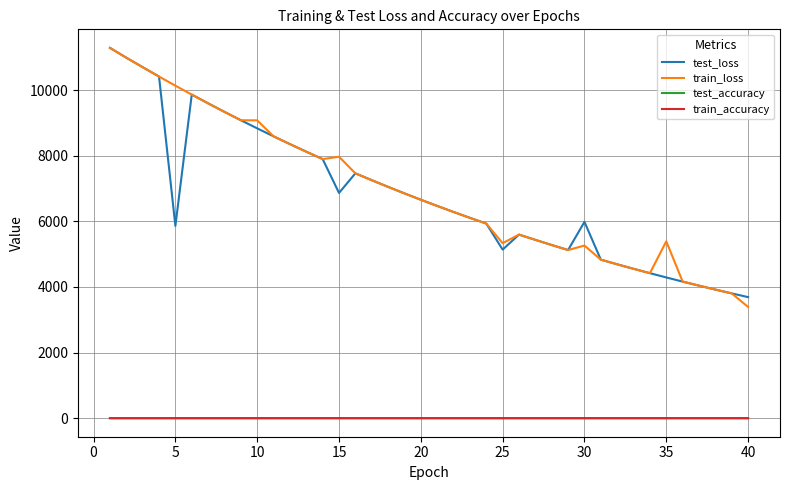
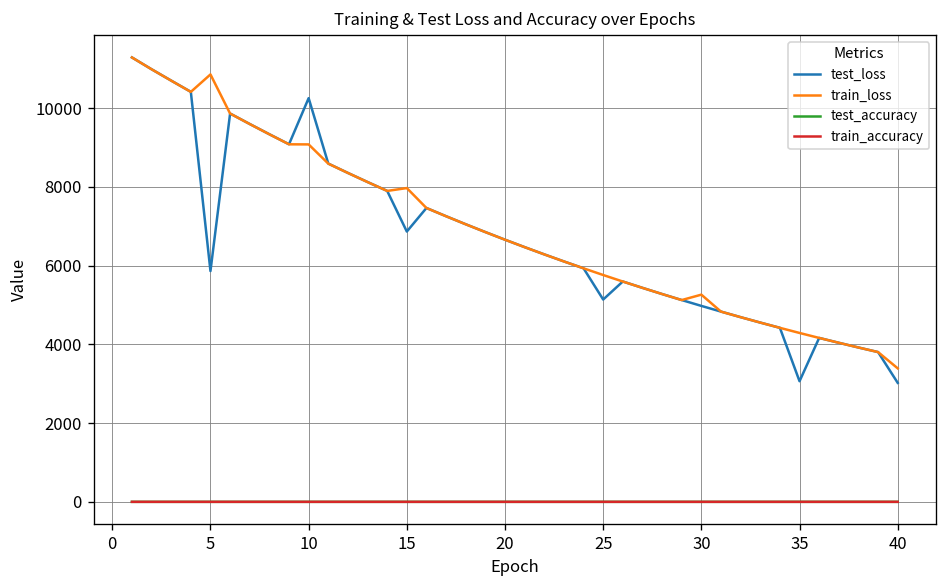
train_loss, 5: 10100 -> 10900
test_loss, 10: 8800 -> 10300
train_loss, 25: 5300 -> 5800
test_loss, 30: 6000 -> 5000
test_loss, 35: 4300 -> 3100
train_loss, 35: 5400 -> 4300
test_loss, 40: 3700 -> 3000
